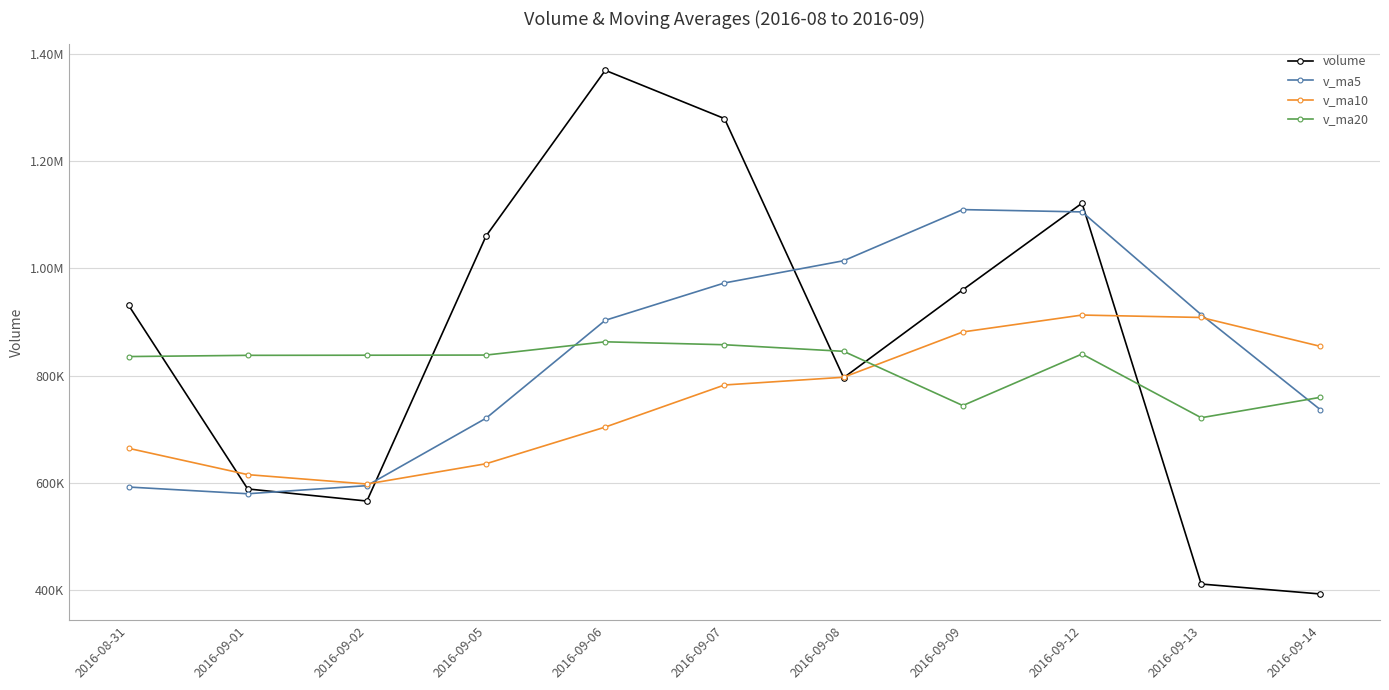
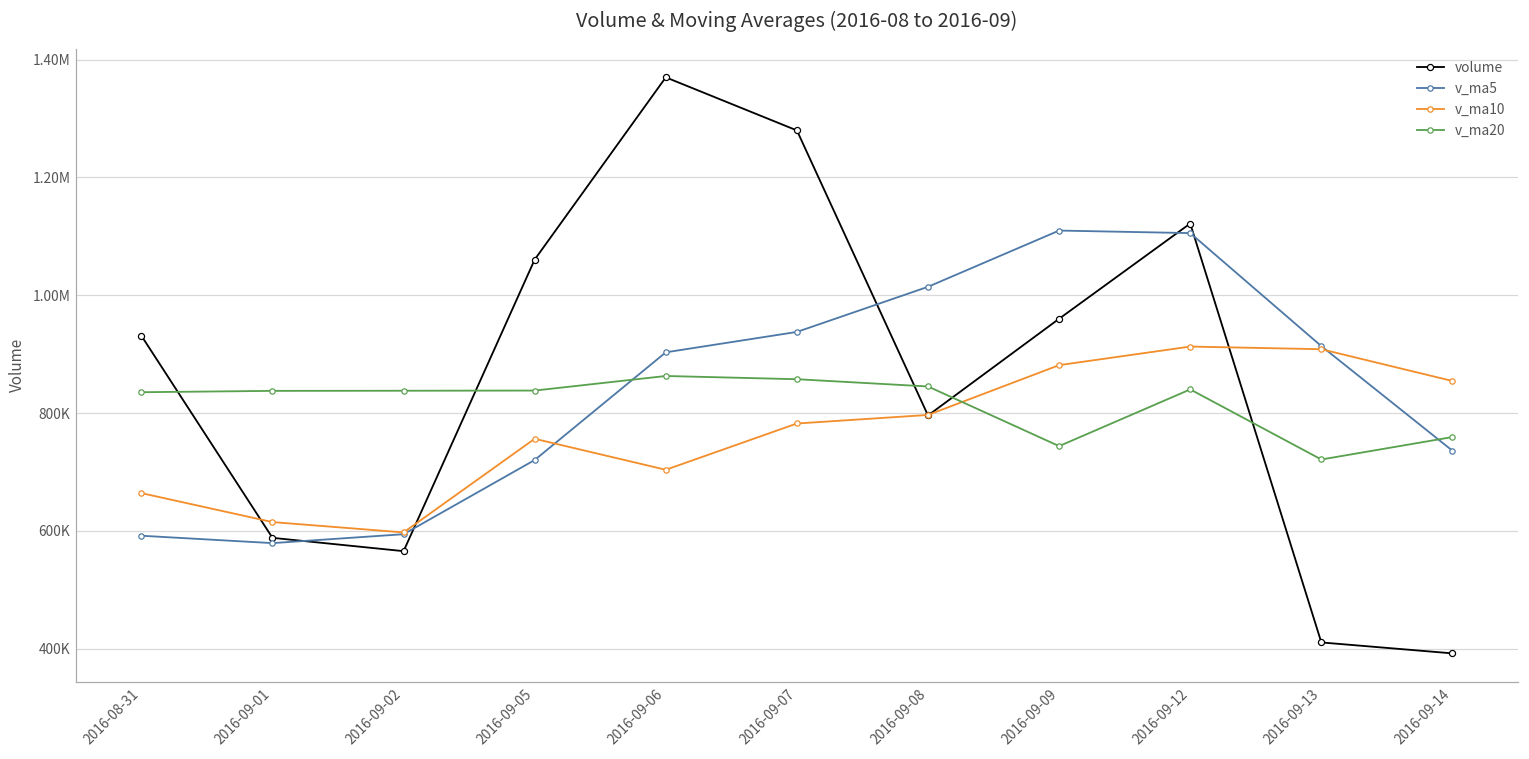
v_ma10, 2016-09-05: 640000 -> 760000
v_ma5, 2016-09-07: 970000 -> 940000
